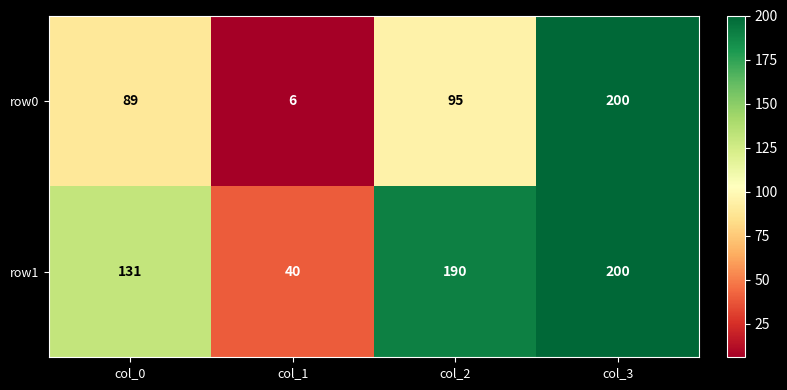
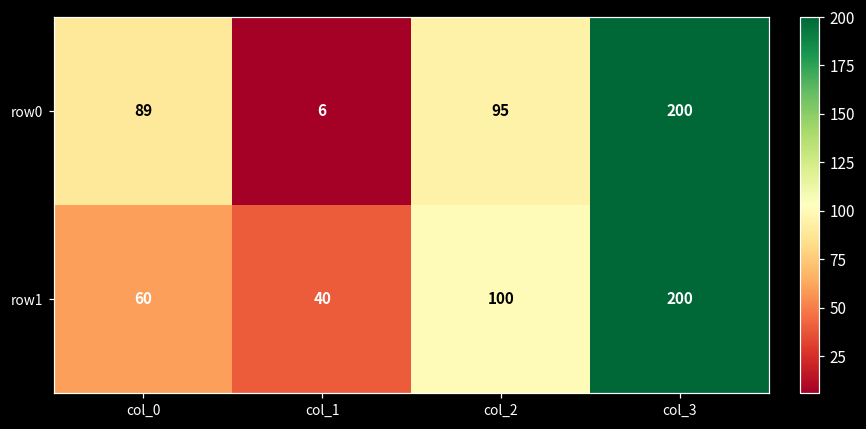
row1, col_0: 131 -> 60
row1, col_2: 190 -> 100
